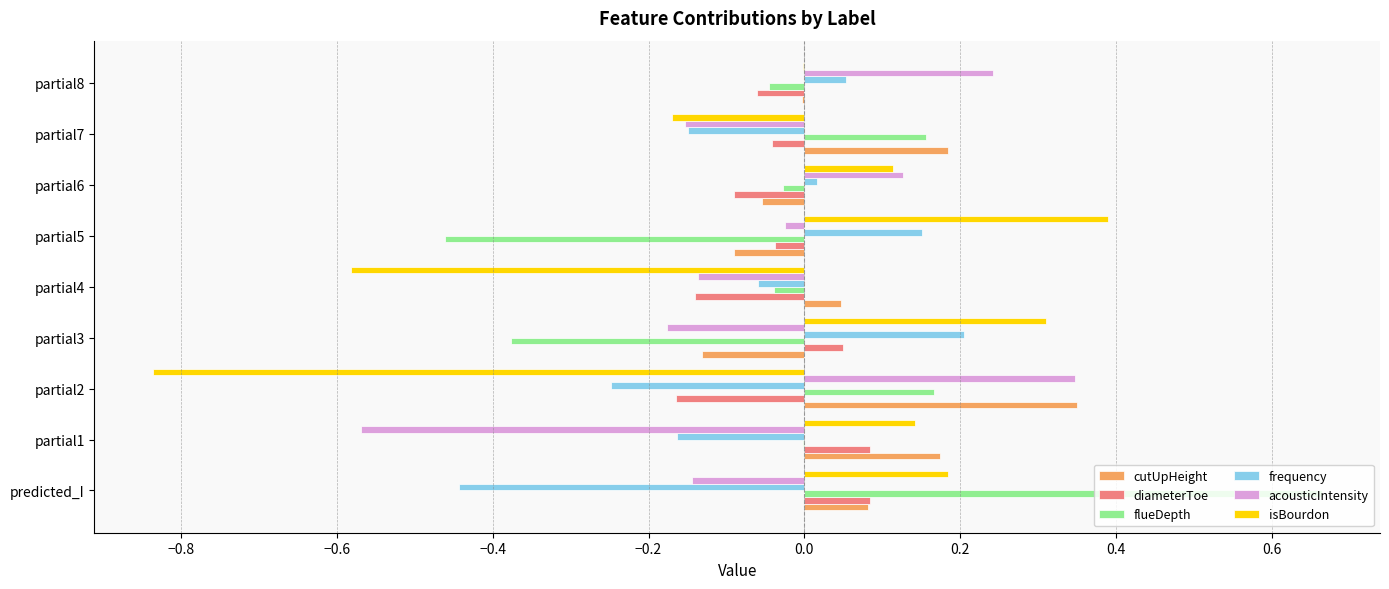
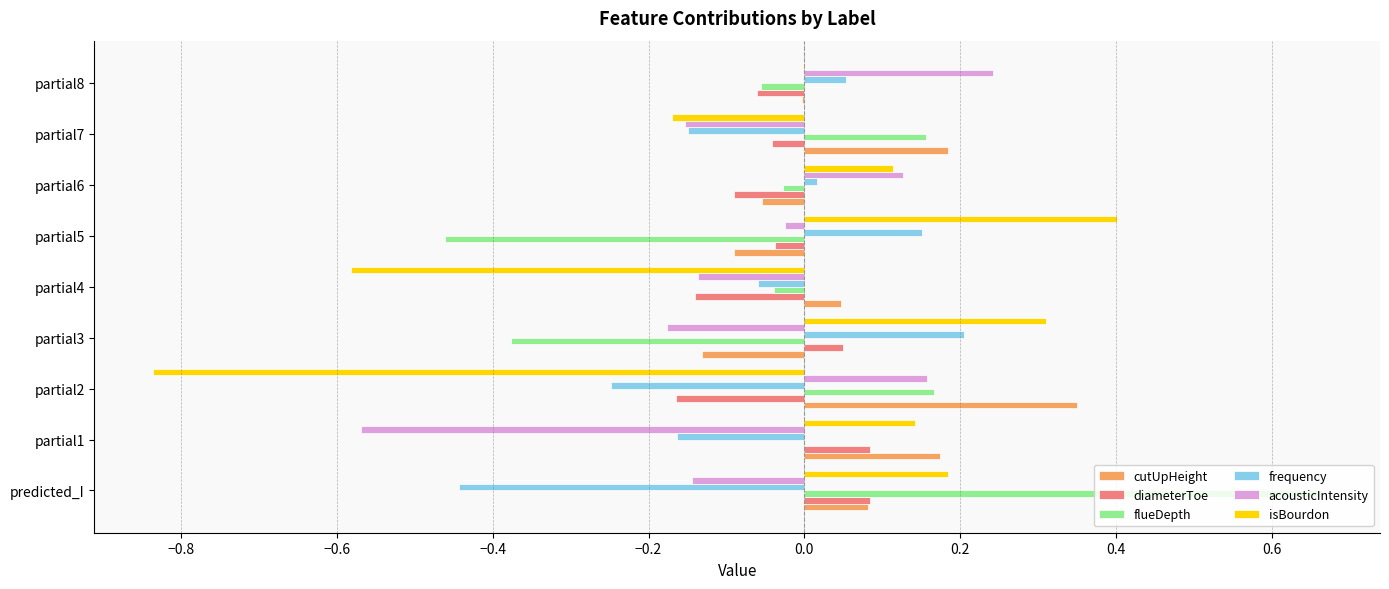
flueDepth, partial8: -0.05 -> -0.06
isBourdon, partial5: 0.39 -> 0.40
acousticIntensity, partial2: 0.35 -> 0.16
